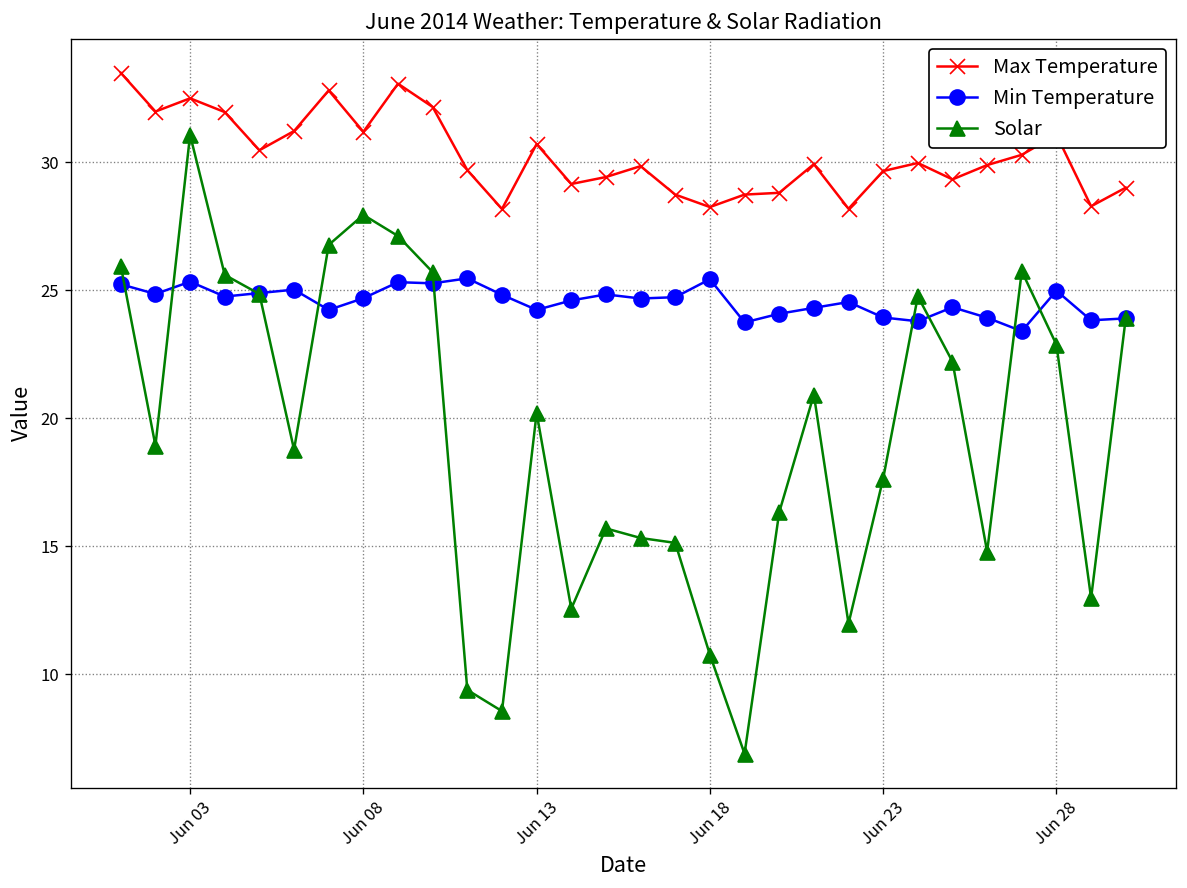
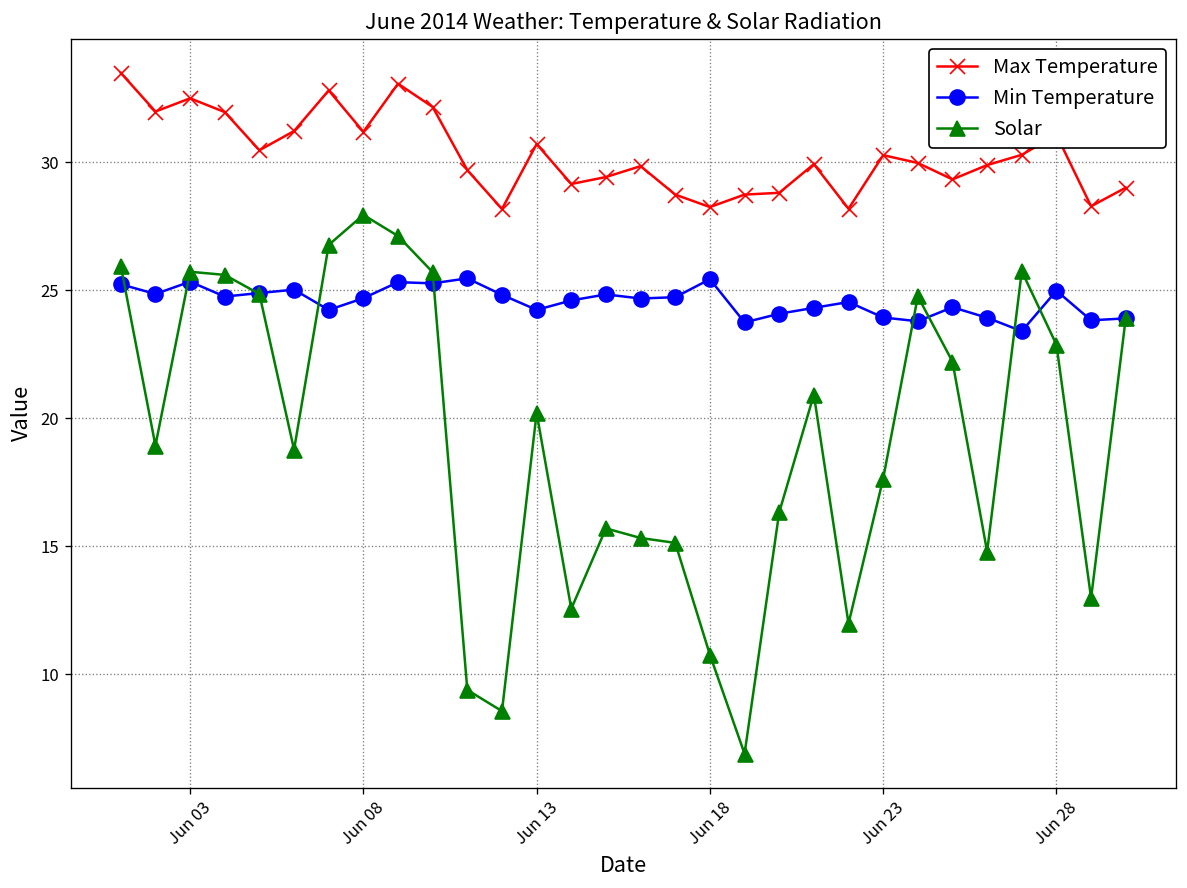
Solar, Jun 03: 31.1 -> 25.7
Max Temperature, Jun 23: 29.7 -> 30.3
